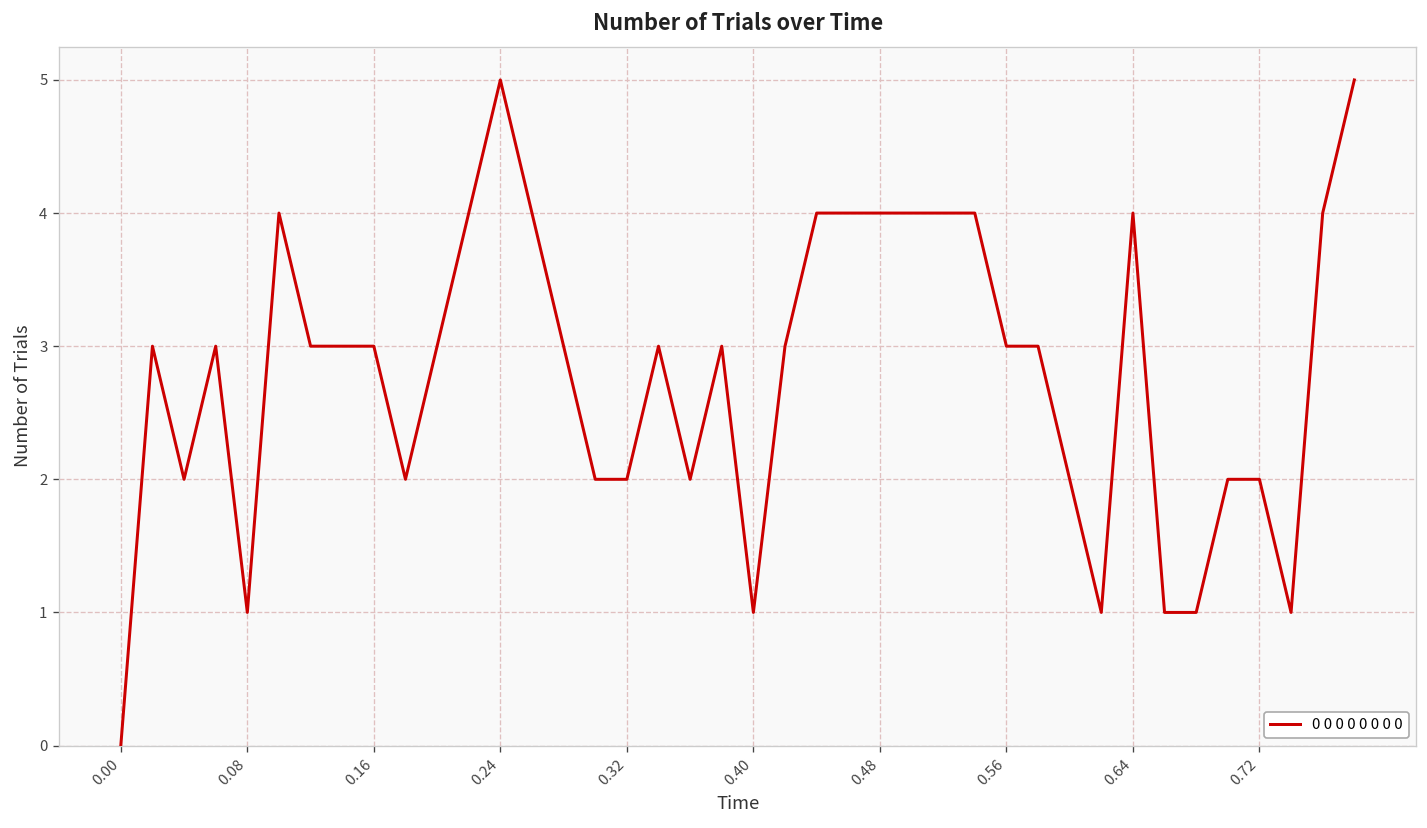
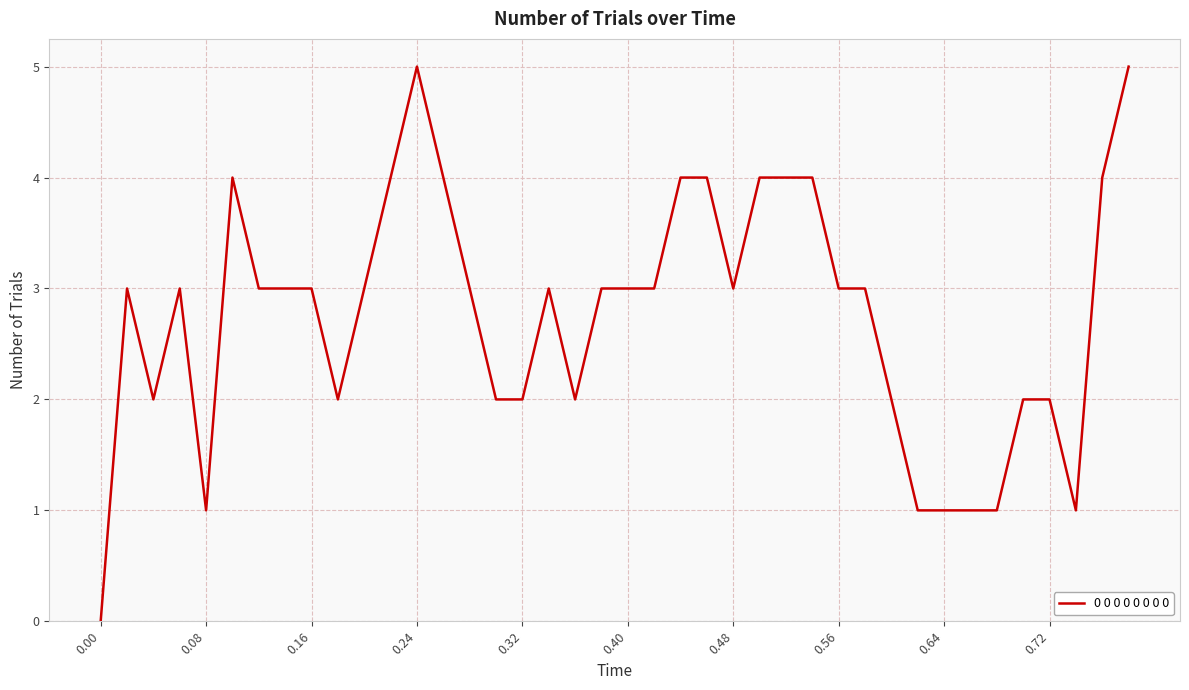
0.40: 1 -> 3
0.48: 4 -> 3
0.64: 4 -> 1
